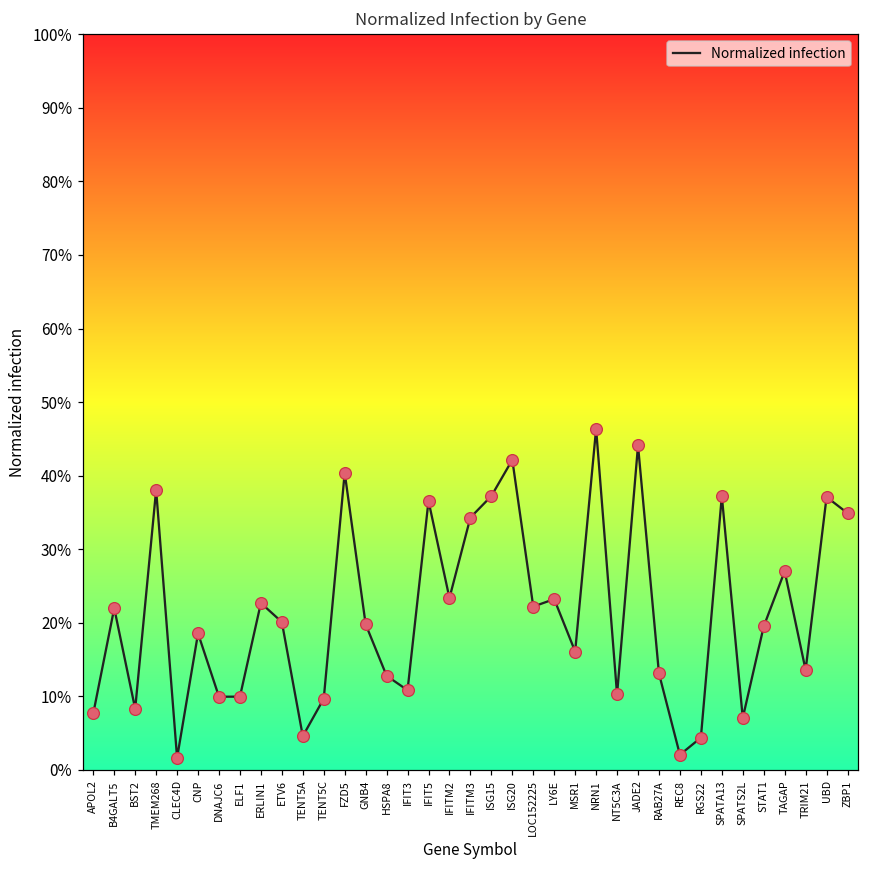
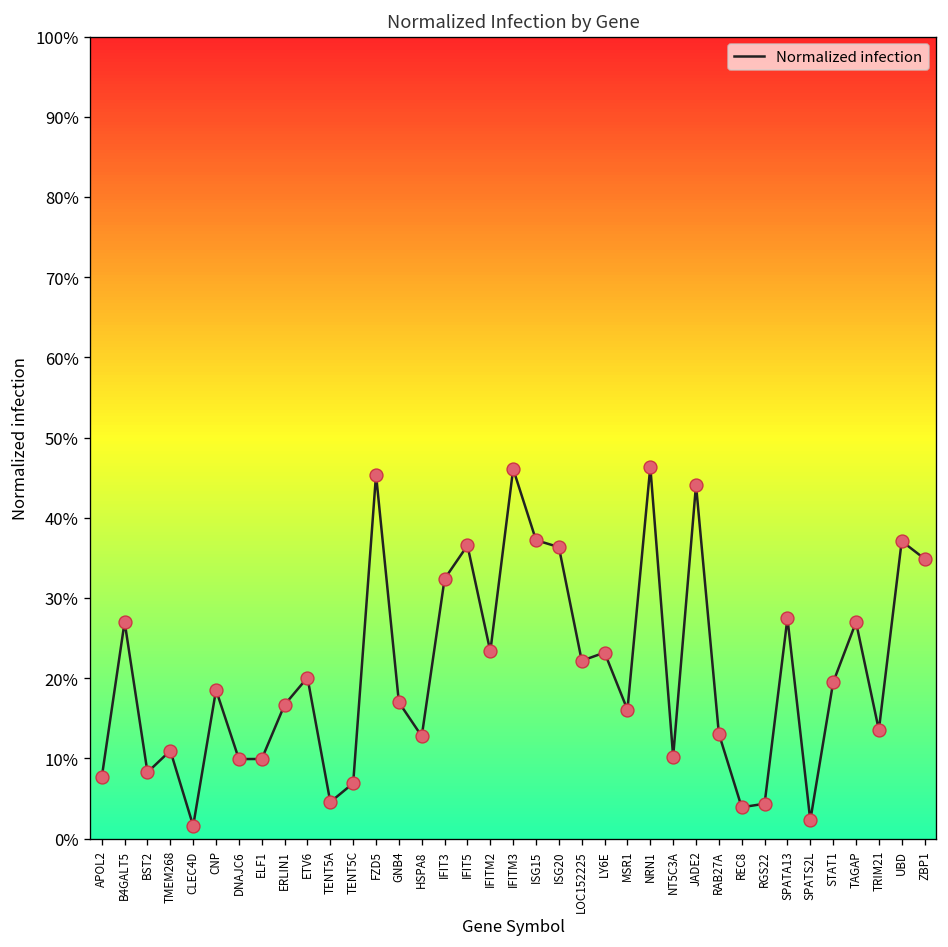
B4GALT5: 22% -> 27%
TMEM268: 38% -> 11%
ERLIN1: 23% -> 17%
TENT5C: 10% -> 7%
FZD5: 40% -> 45%
GNB4: 20% -> 17%
IFIT3: 11% -> 32%
IFITM3: 34% -> 46%
ISG20: 42% -> 36%
REC8: 2% -> 4%
SPATA13: 37% -> 27%
SPATS2L: 7% -> 2%
